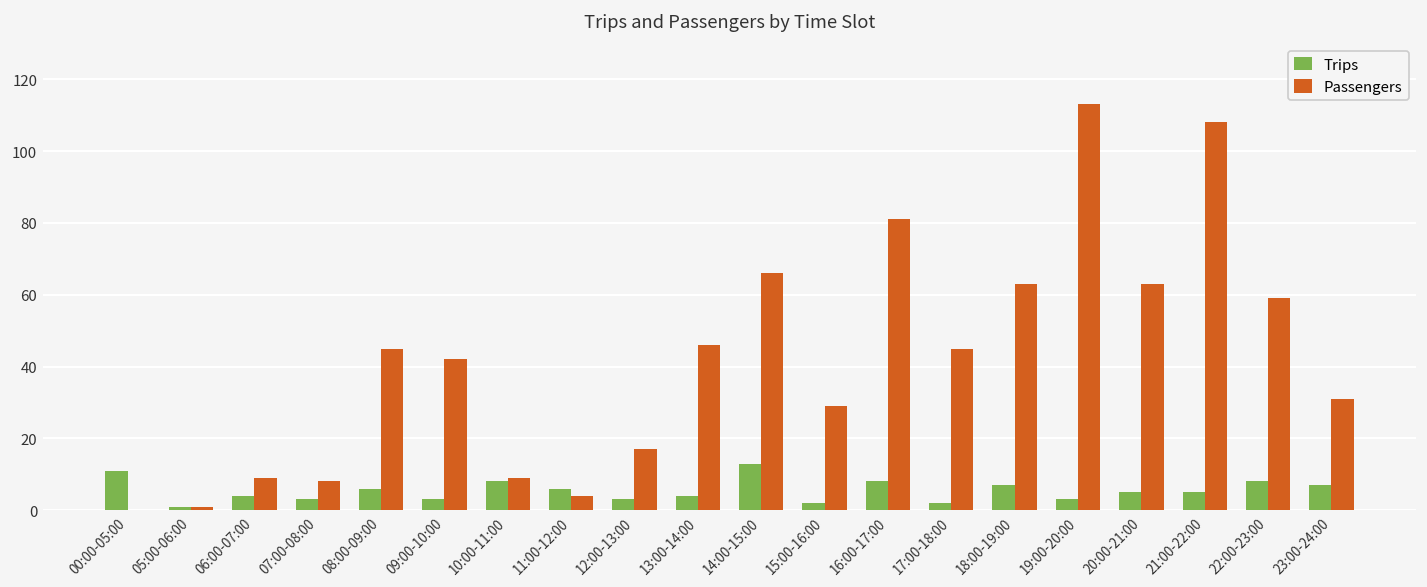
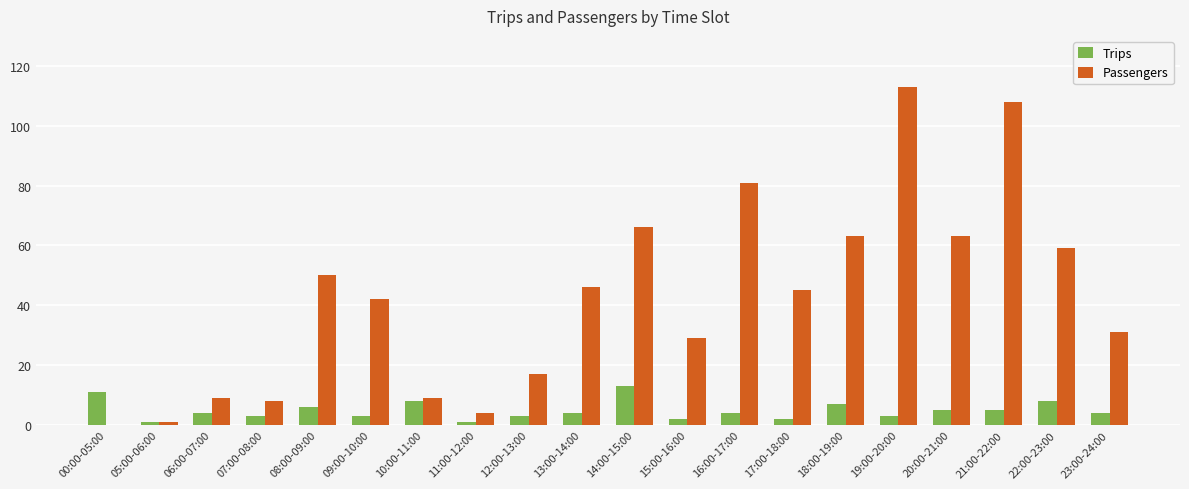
Passengers, 08:00-09:00: 45 -> 50
Trips, 11:00-12:00: 6 -> 1
Trips, 16:00-17:00: 8 -> 4
Trips, 23:00-24:00: 7 -> 4
